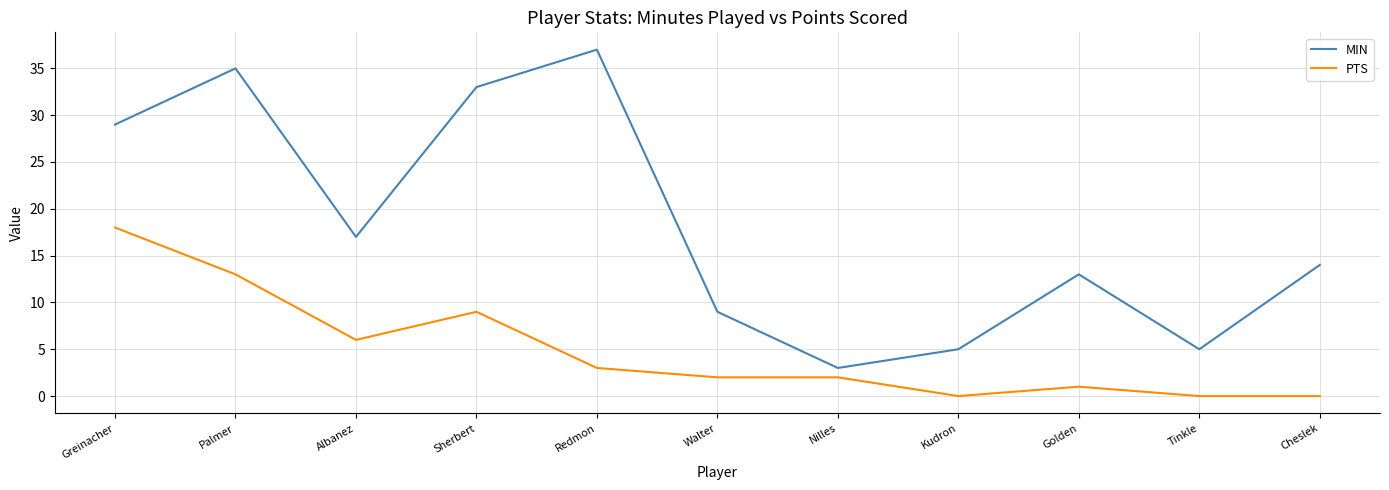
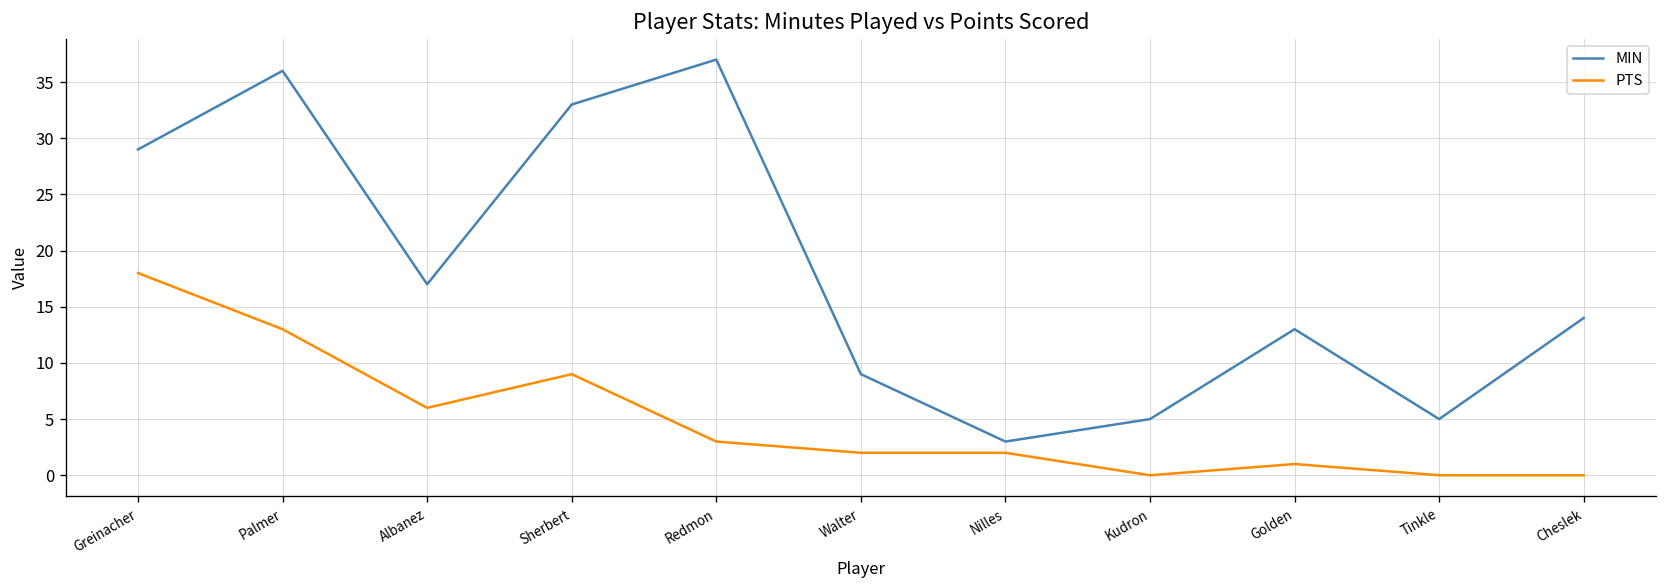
MIN, Palmer: 35 -> 36
